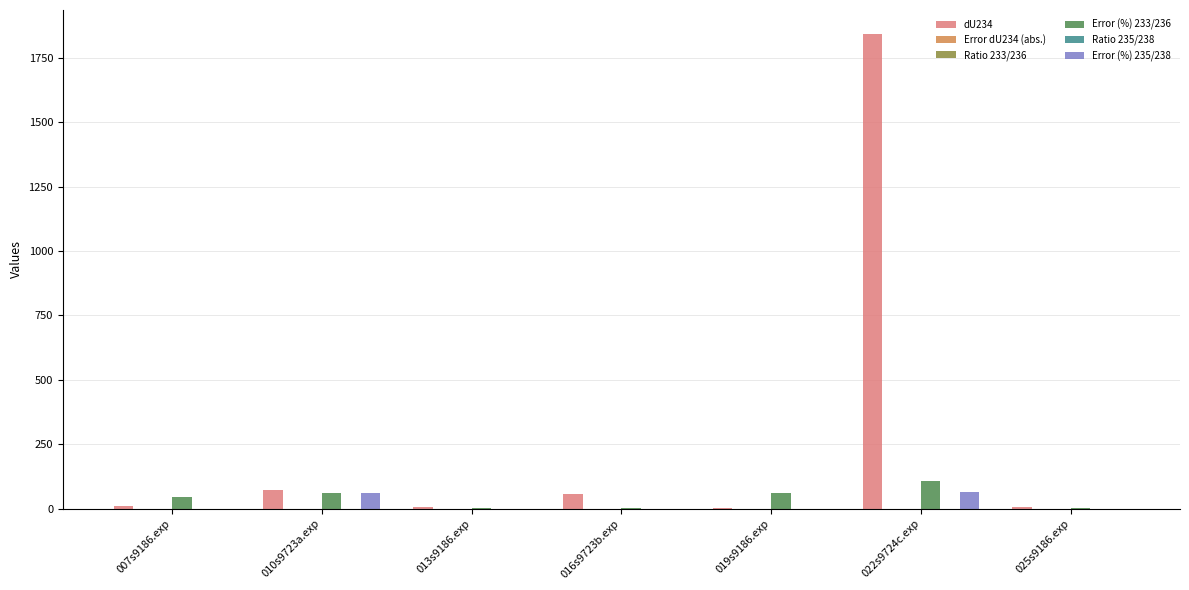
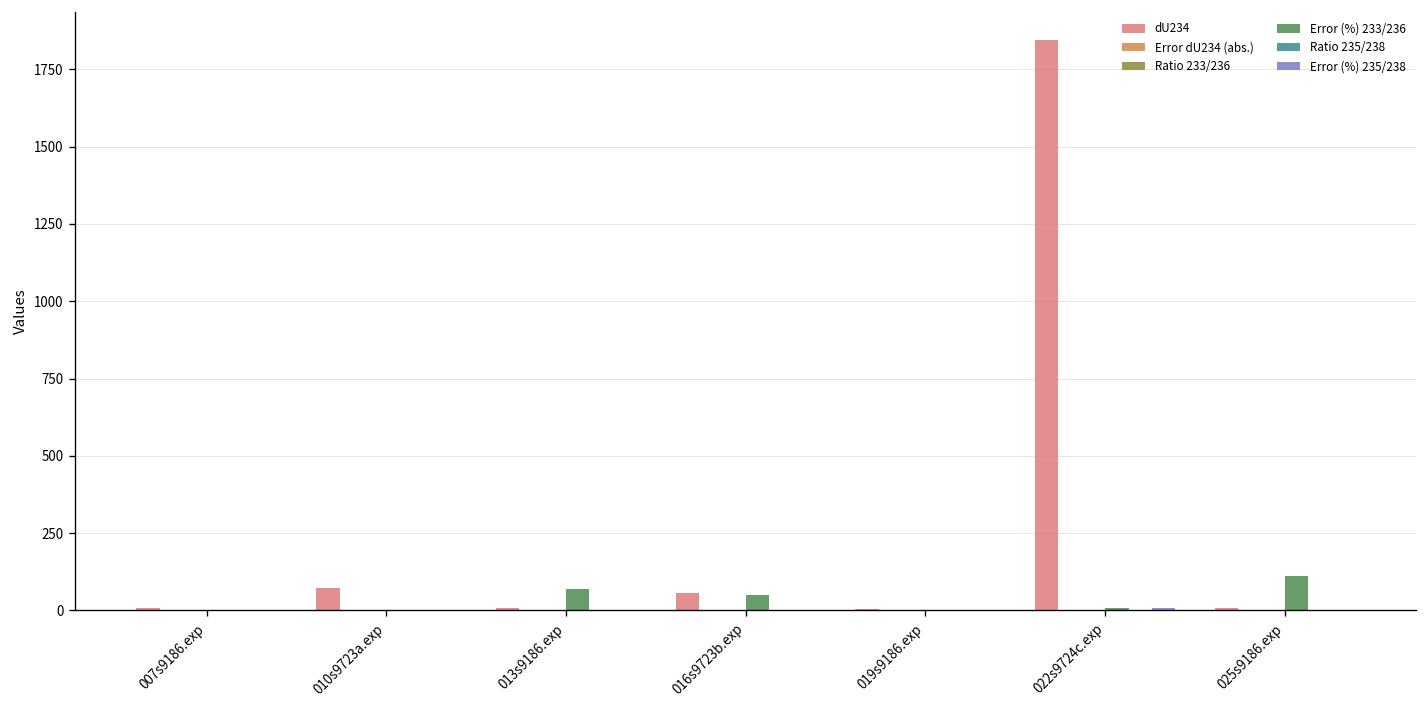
Error (%) 233/236, 007s9186.exp: 40 -> 0
Error (%) 233/236, 010s9723a.exp: 60 -> 0
Error (%) 235/238, 010s9723a.exp: 60 -> 0
Error (%) 233/236, 013s9186.exp: 0 -> 70
Error (%) 233/236, 016s9723b.exp: 0 -> 50
Error (%) 233/236, 019s9186.exp: 60 -> 0
Error (%) 233/236, 022s9724c.exp: 110 -> 10
Error (%) 235/238, 022s9724c.exp: 60 -> 10
Error (%) 233/236, 025s9186.exp: 0 -> 110
